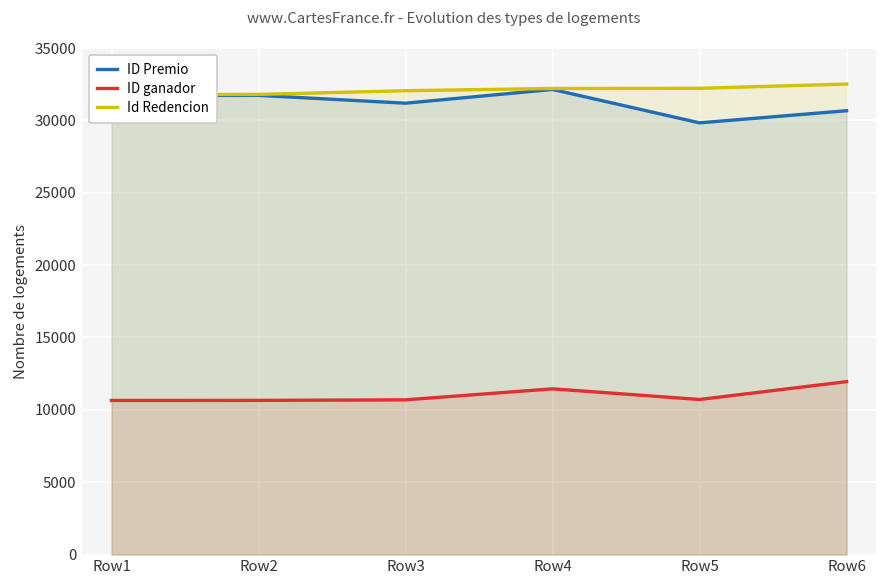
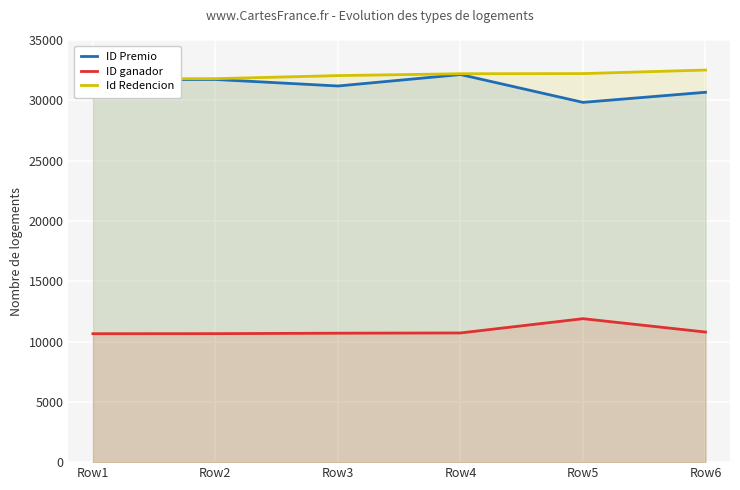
ID ganador, Row4: 11500 -> 10700
ID ganador, Row5: 10700 -> 11900
ID ganador, Row6: 11900 -> 10800
